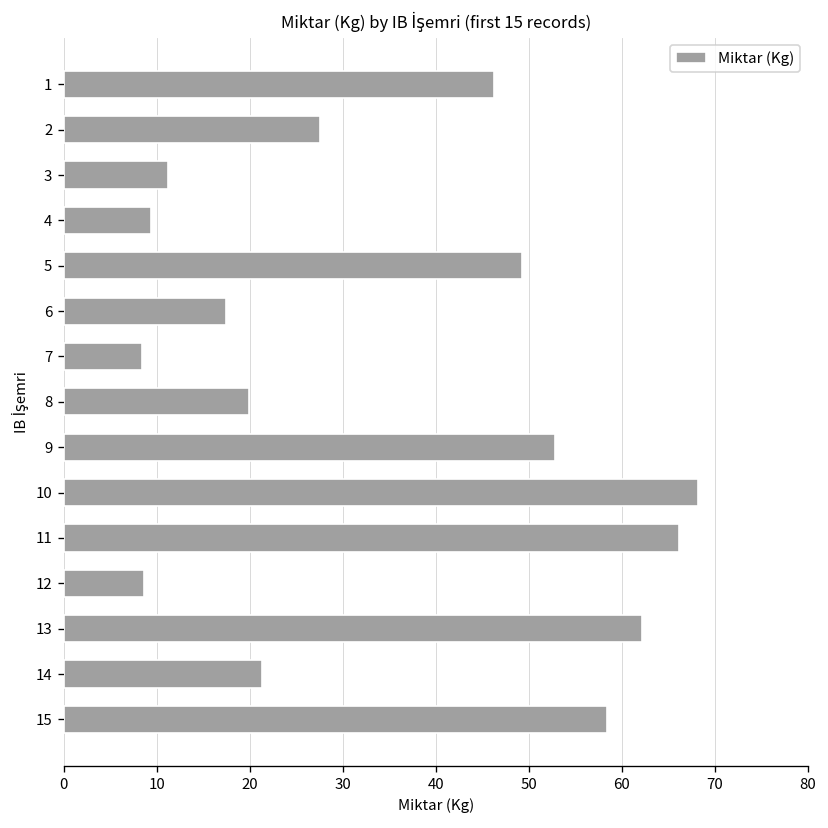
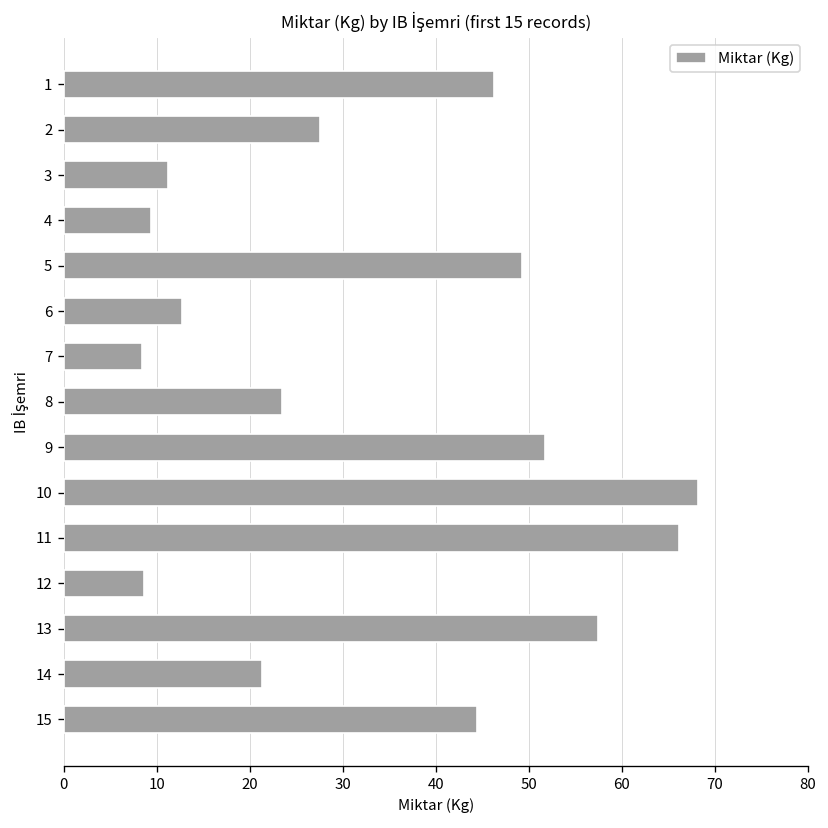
6: 17 -> 13
8: 20 -> 23
9: 53 -> 52
13: 62 -> 57
15: 58 -> 44
